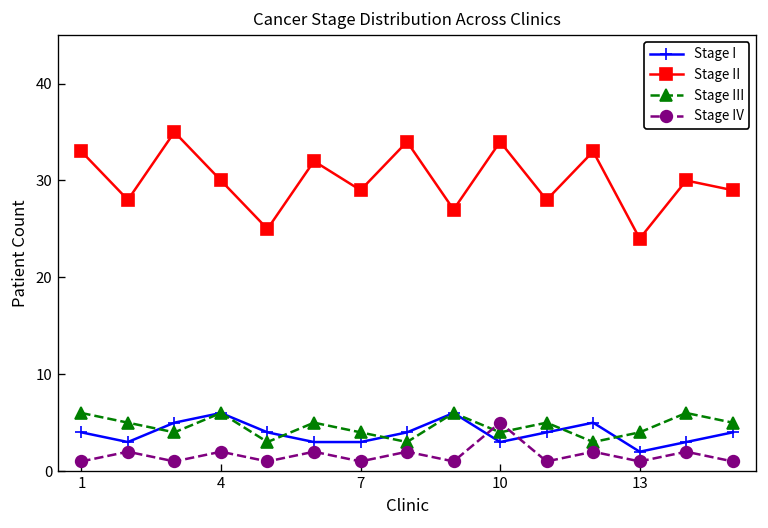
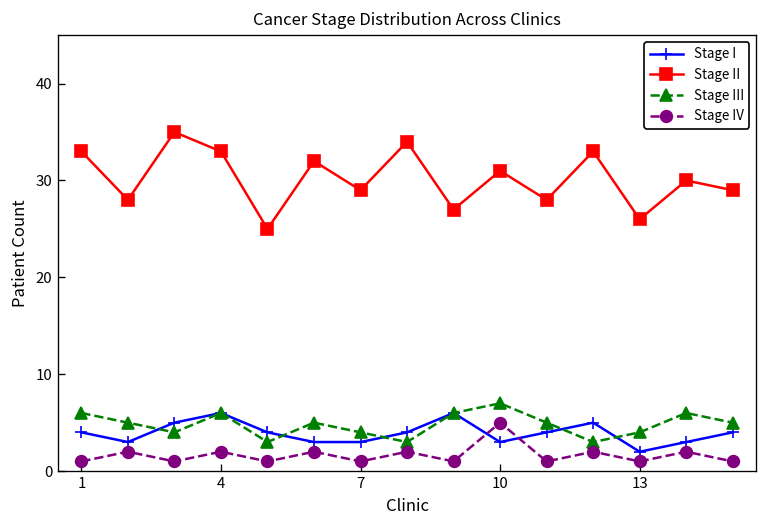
Stage II, 4: 30 -> 33
Stage II, 10: 34 -> 31
Stage III, 10: 4 -> 7
Stage II, 13: 24 -> 26
